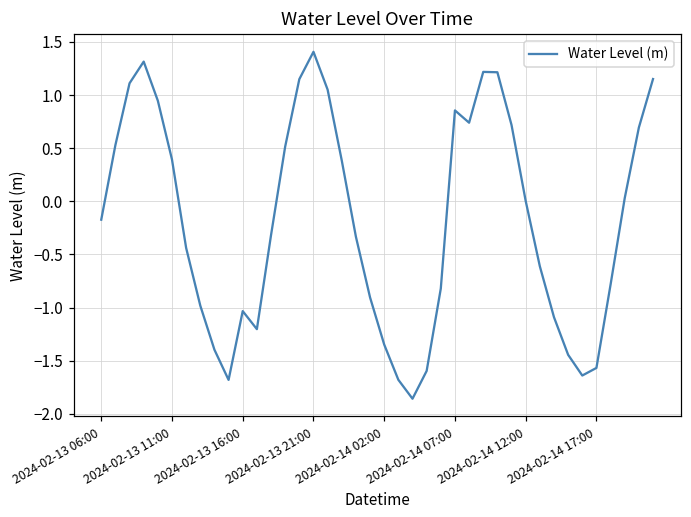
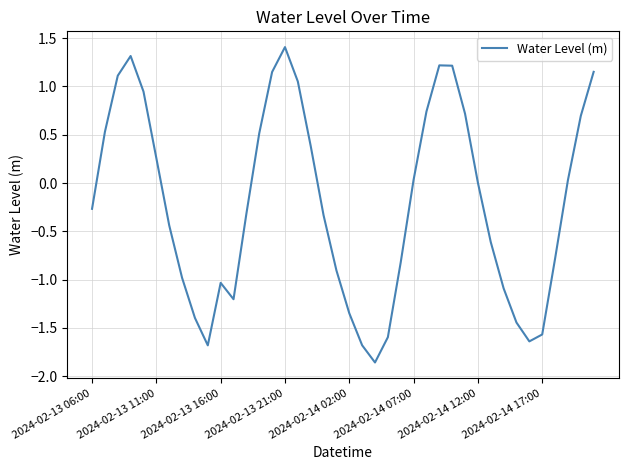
2024-02-13 06:00: -0.2 -> -0.3
2024-02-13 11:00: 0.4 -> 0.3
2024-02-14 07:00: 0.9 -> 0.0
